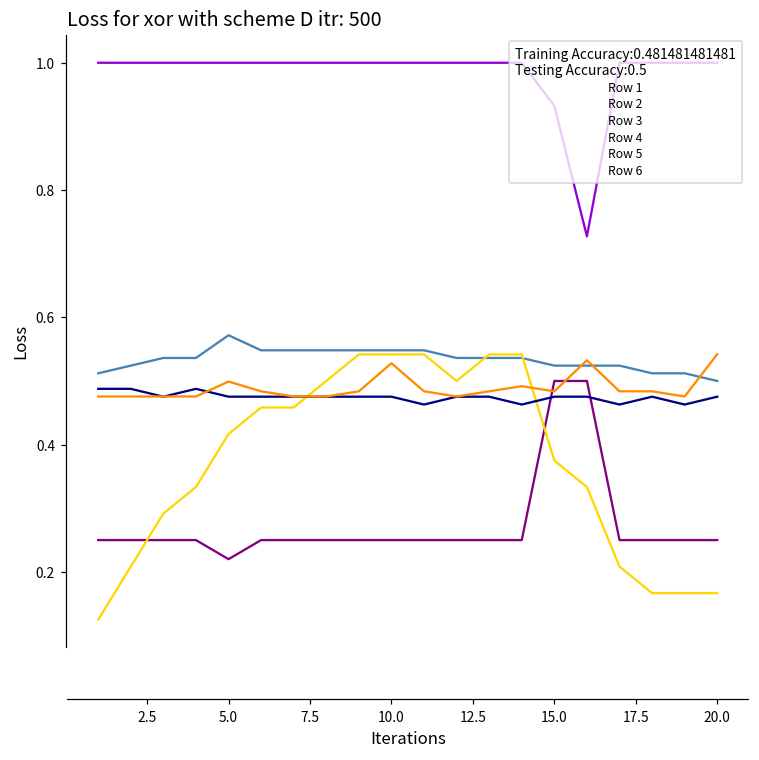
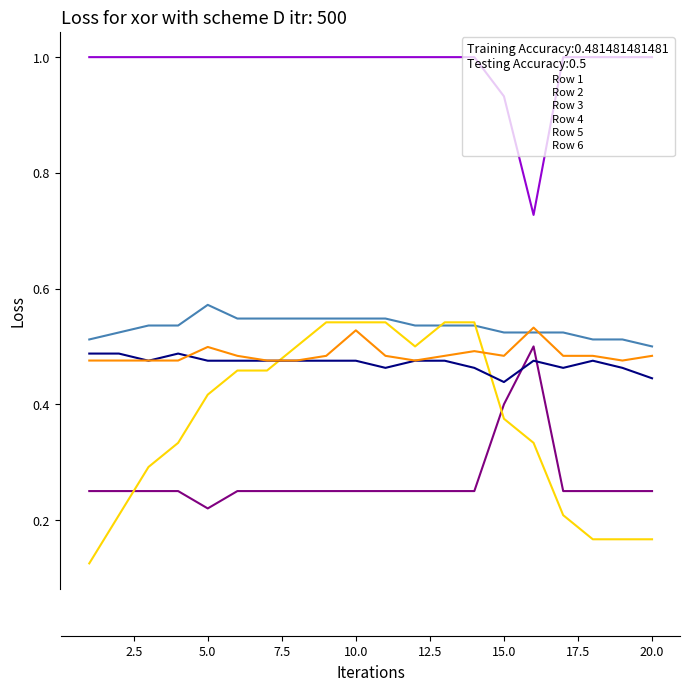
Row 2, 15.0: 0.5 -> 0.4
Row 5, 15.0: 0.48 -> 0.44
Row 5, 20.0: 0.48 -> 0.44
Row 6, 20.0: 0.54 -> 0.48
